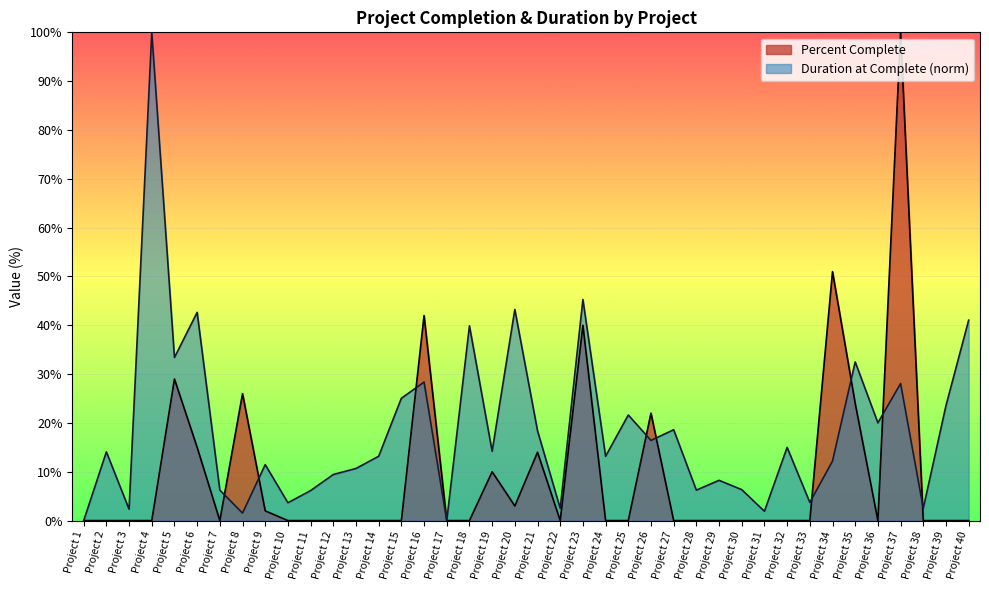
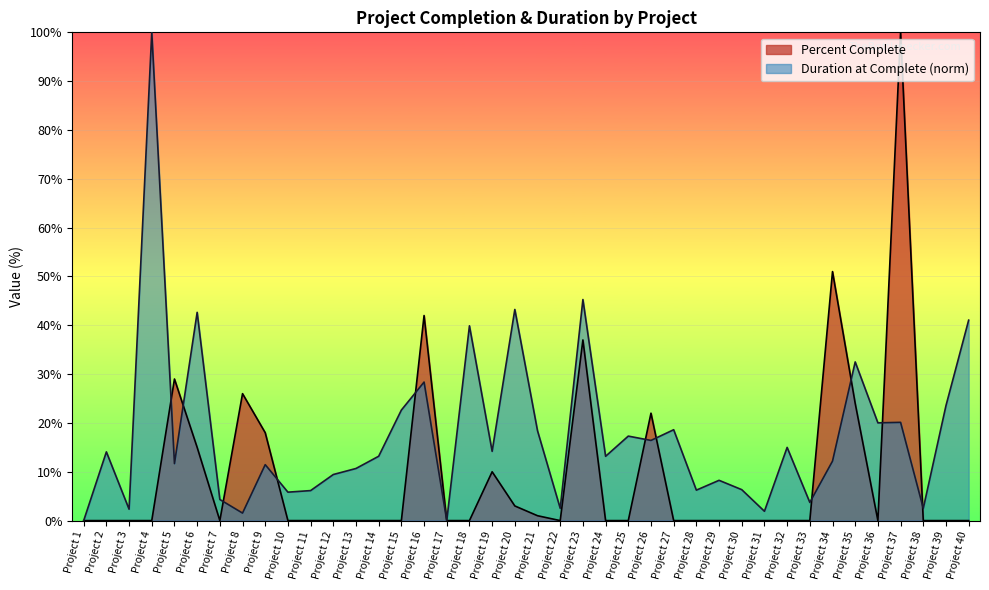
Duration at Complete (norm), Project 5: 33% -> 12%
Duration at Complete (norm), Project 7: 6% -> 4%
Percent Complete, Project 9: 2% -> 18%
Duration at Complete (norm), Project 10: 4% -> 6%
Duration at Complete (norm), Project 15: 25% -> 23%
Percent Complete, Project 21: 14% -> 1%
Percent Complete, Project 23: 40% -> 37%
Duration at Complete (norm), Project 25: 22% -> 17%
Duration at Complete (norm), Project 37: 28% -> 20%
